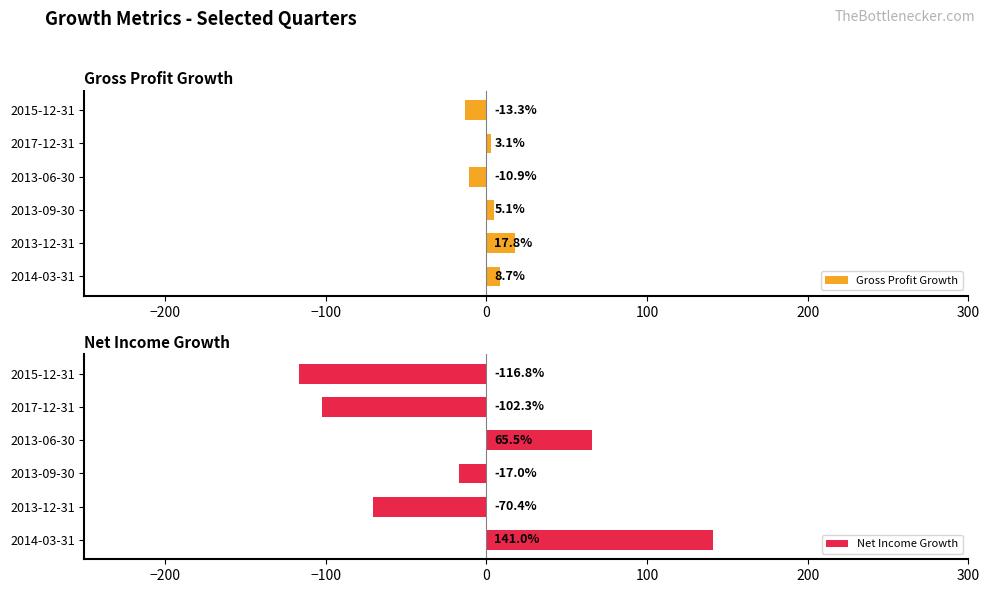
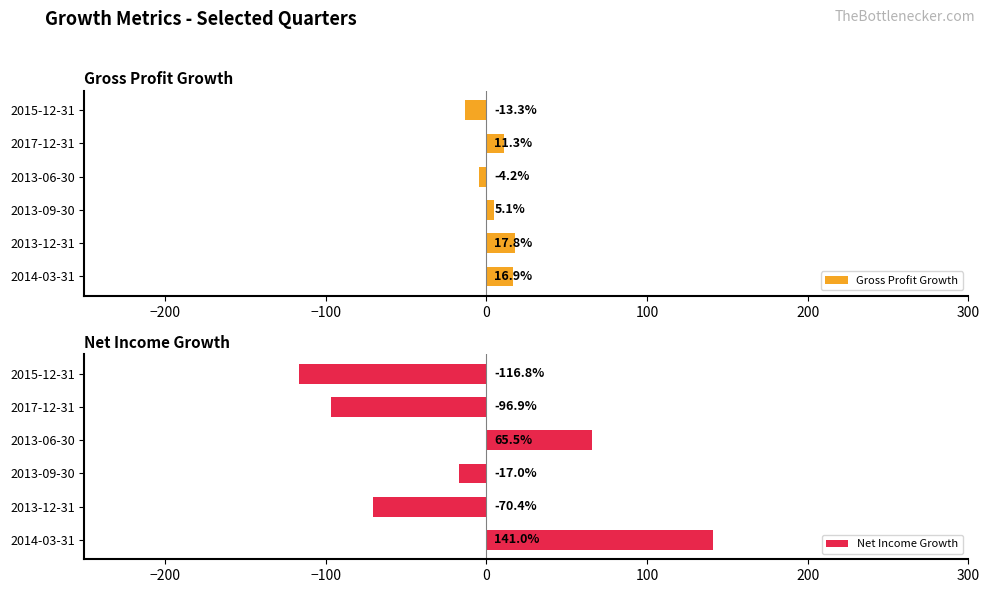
Gross Profit Growth, 2017-12-31: 3.1% -> 11.3%
Gross Profit Growth, 2013-06-30: -10.9% -> -4.2%
Gross Profit Growth, 2014-03-31: 8.7% -> 16.9%
Net Income Growth, 2017-12-31: -102.3% -> -96.9%
